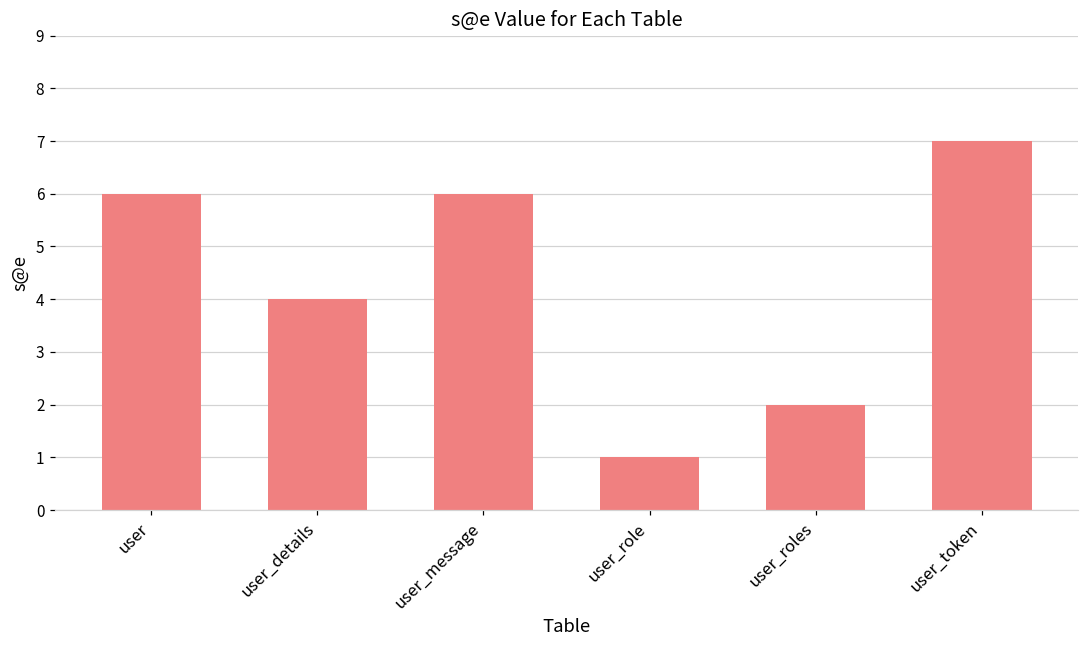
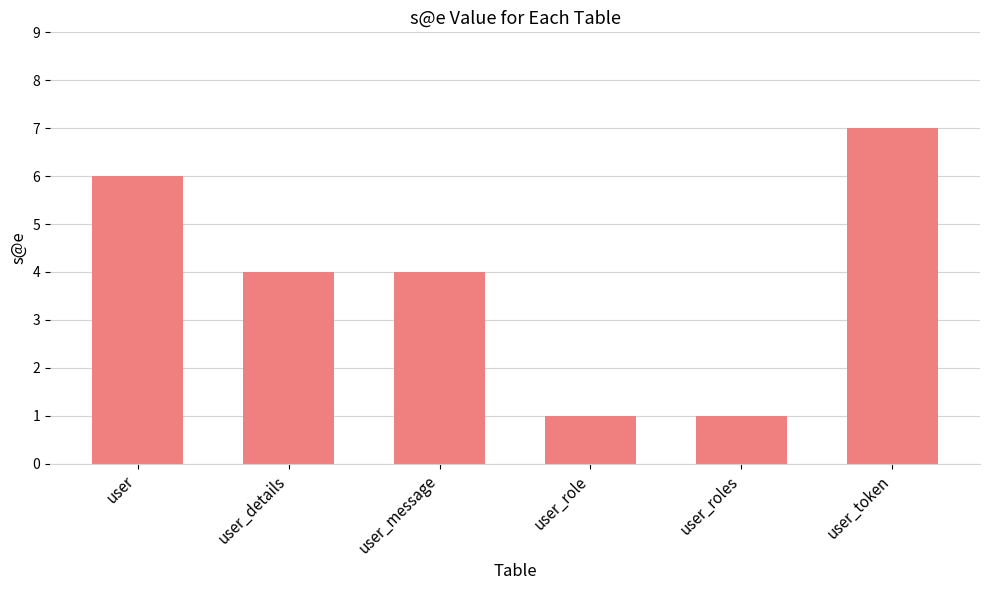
user_message: 6 -> 4
user_roles: 2 -> 1
